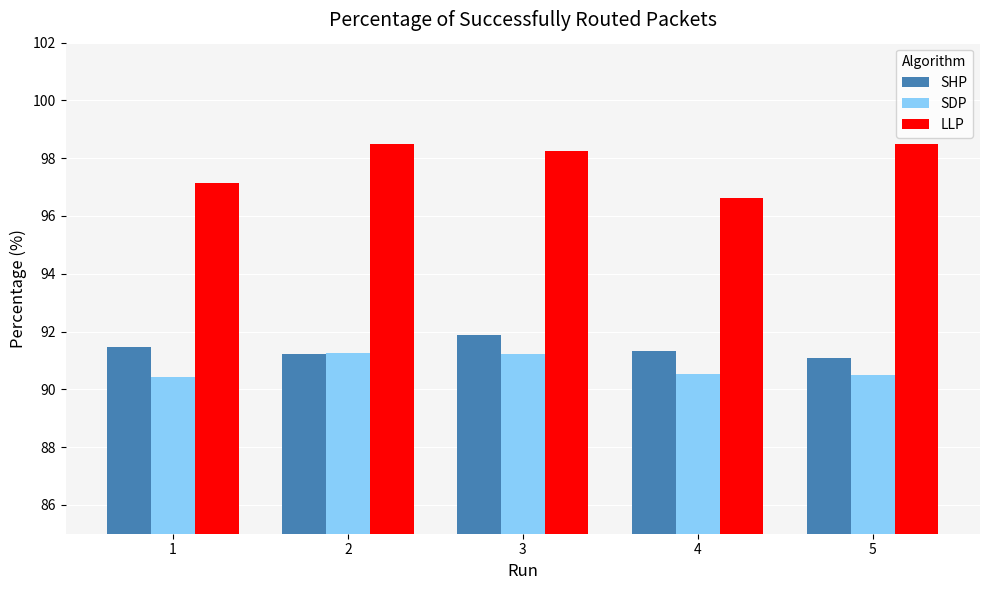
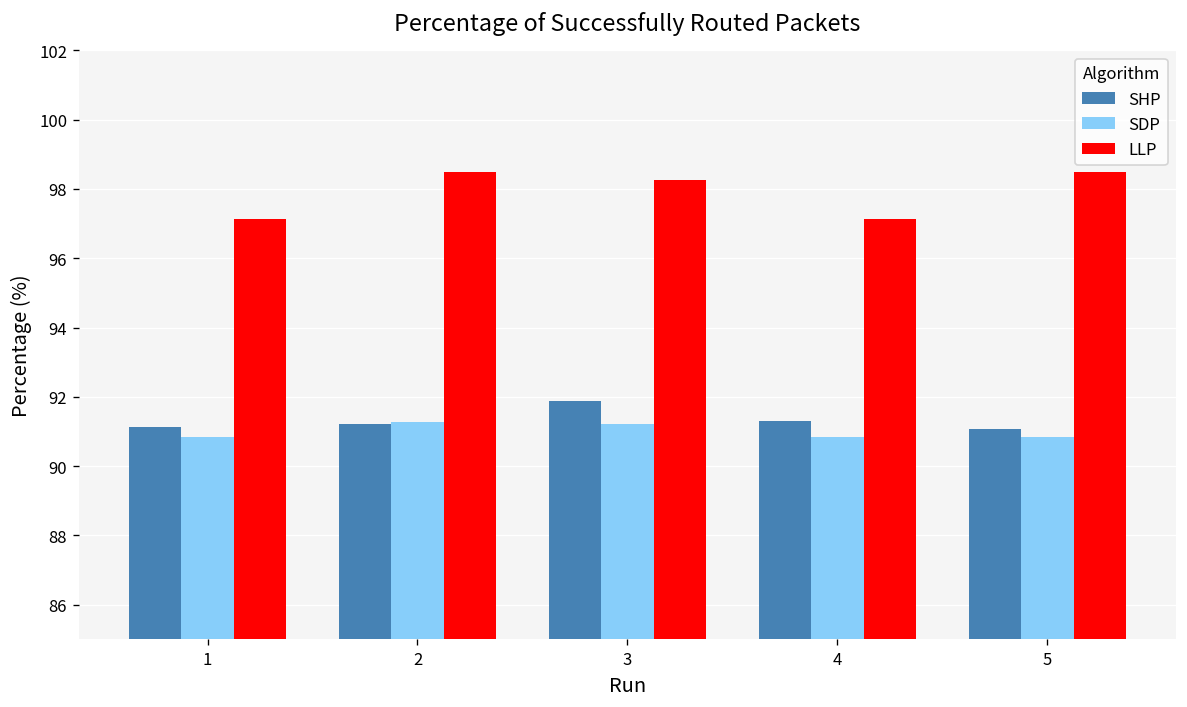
SHP, 1: 91.5 -> 91.1
SDP, 1: 90.4 -> 90.8
SDP, 4: 90.5 -> 90.8
LLP, 4: 96.6 -> 97.1
SDP, 5: 90.5 -> 90.8
